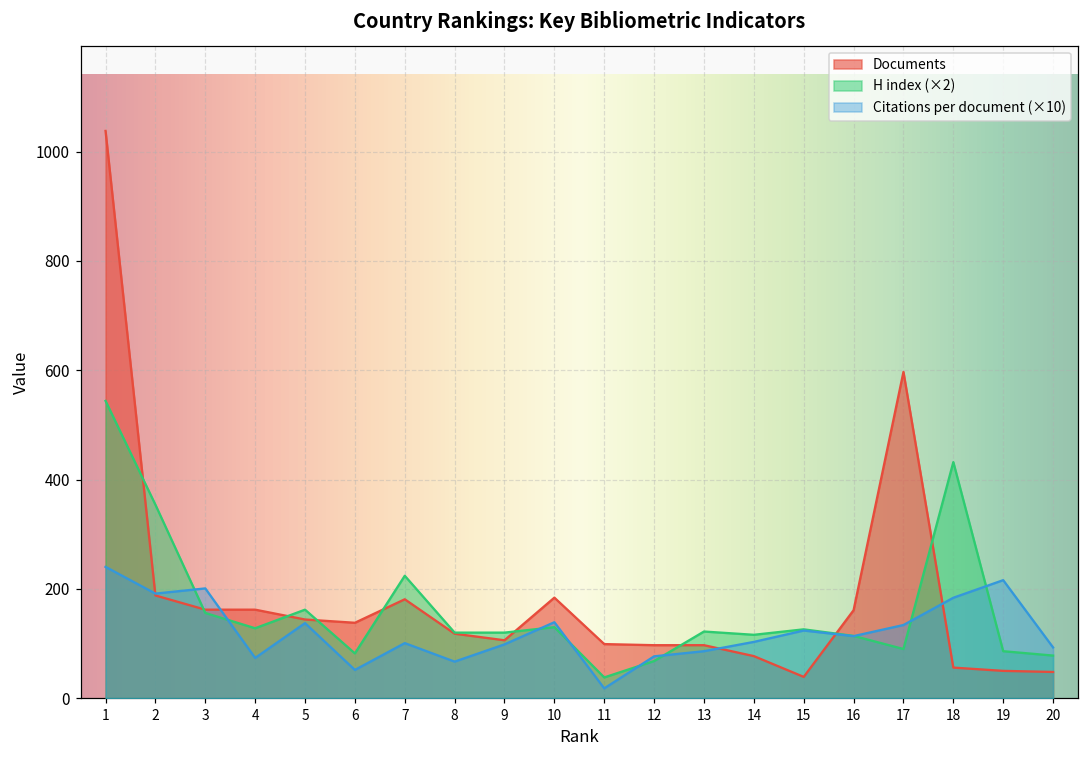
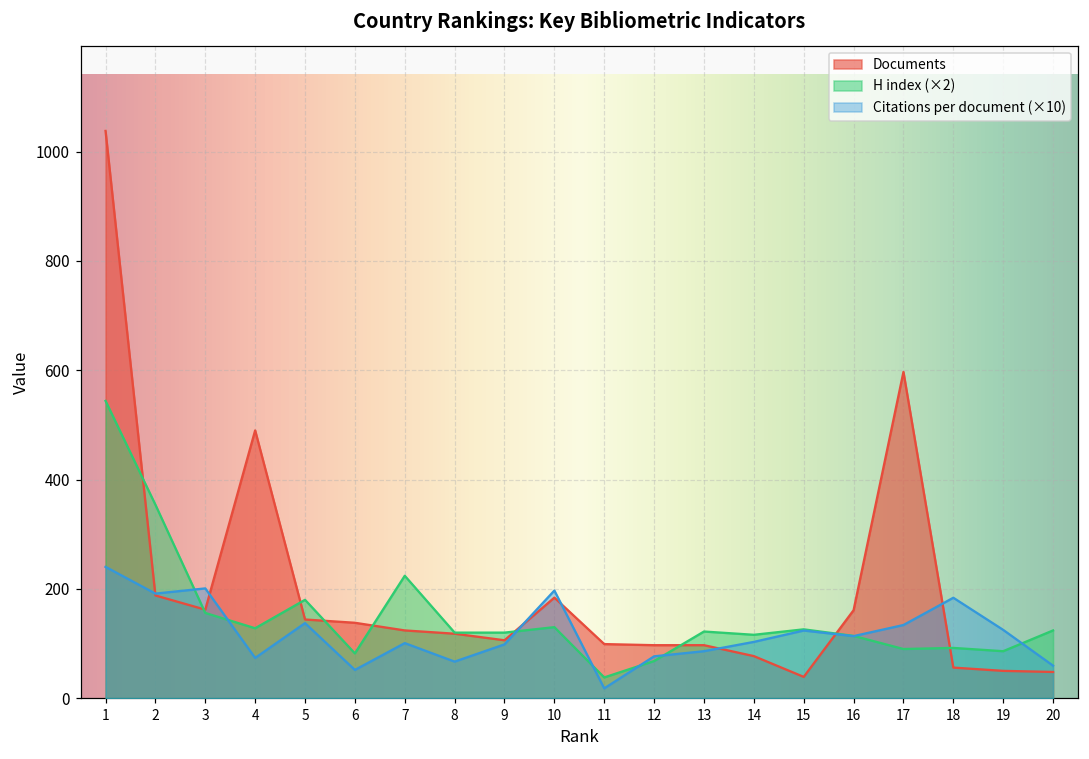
Documents, 4: 160 -> 490
H index (×2), 5: 160 -> 180
Documents, 7: 180 -> 120
Citations per document (×10), 10: 140 -> 200
H index (×2), 18: 430 -> 90
Citations per document (×10), 19: 220 -> 130
H index (×2), 20: 80 -> 120
Citations per document (×10), 20: 90 -> 60
